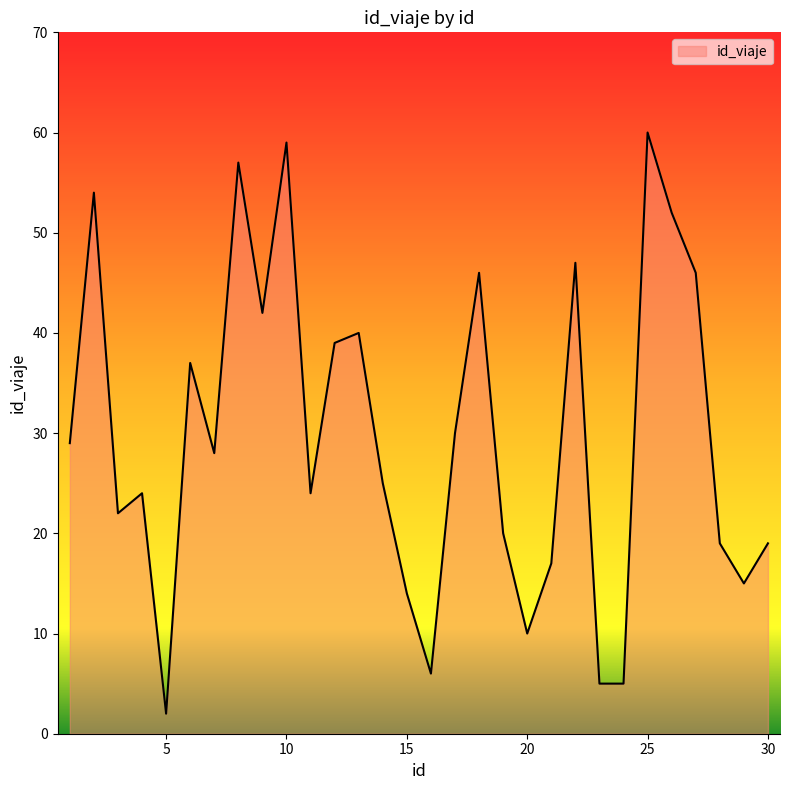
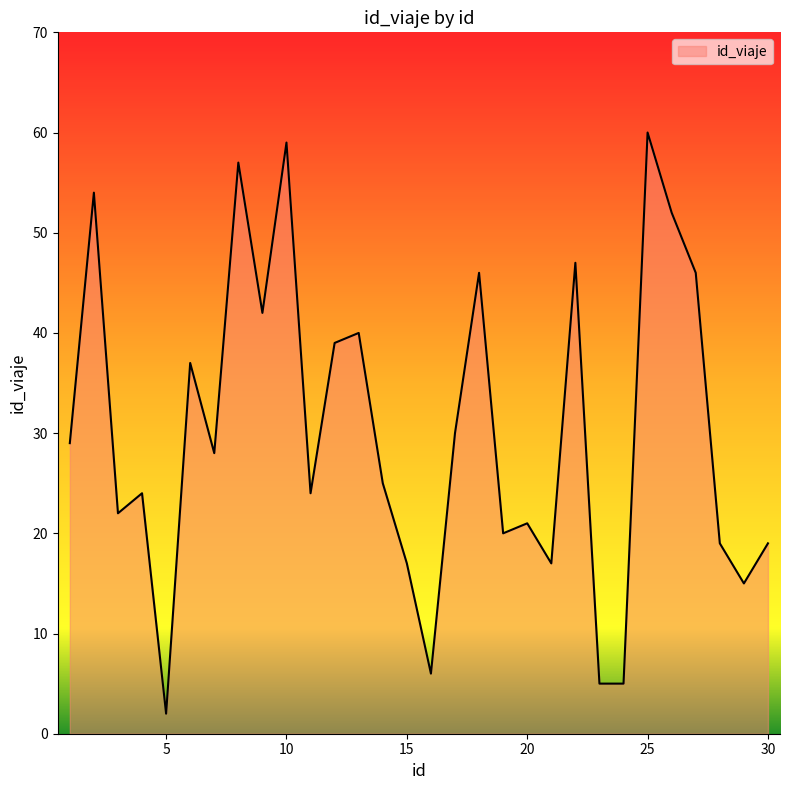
15: 14 -> 17
20: 10 -> 21
